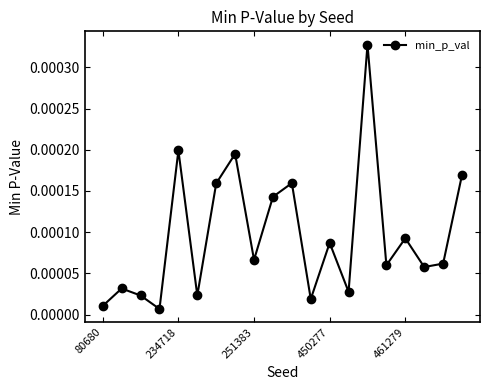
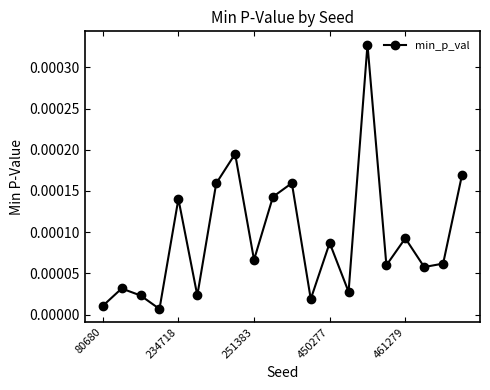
234718: 0.00020 -> 0.00014
